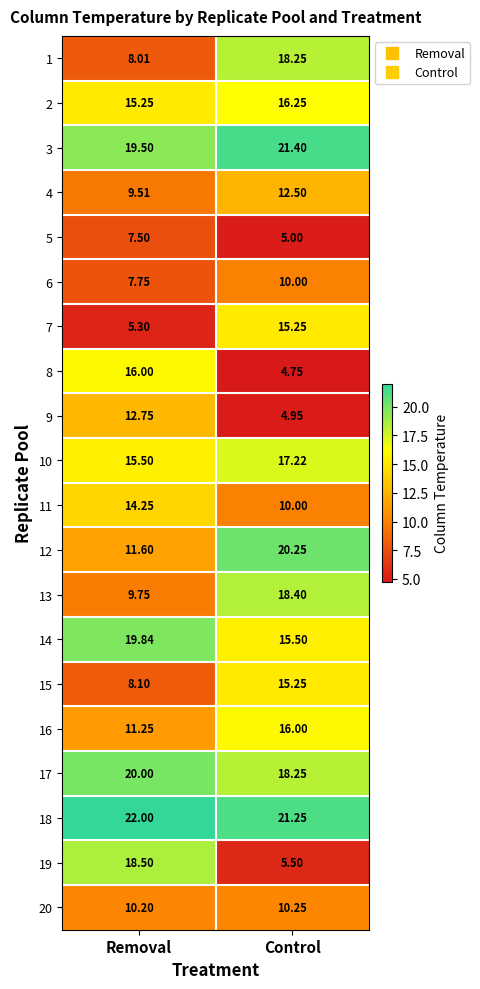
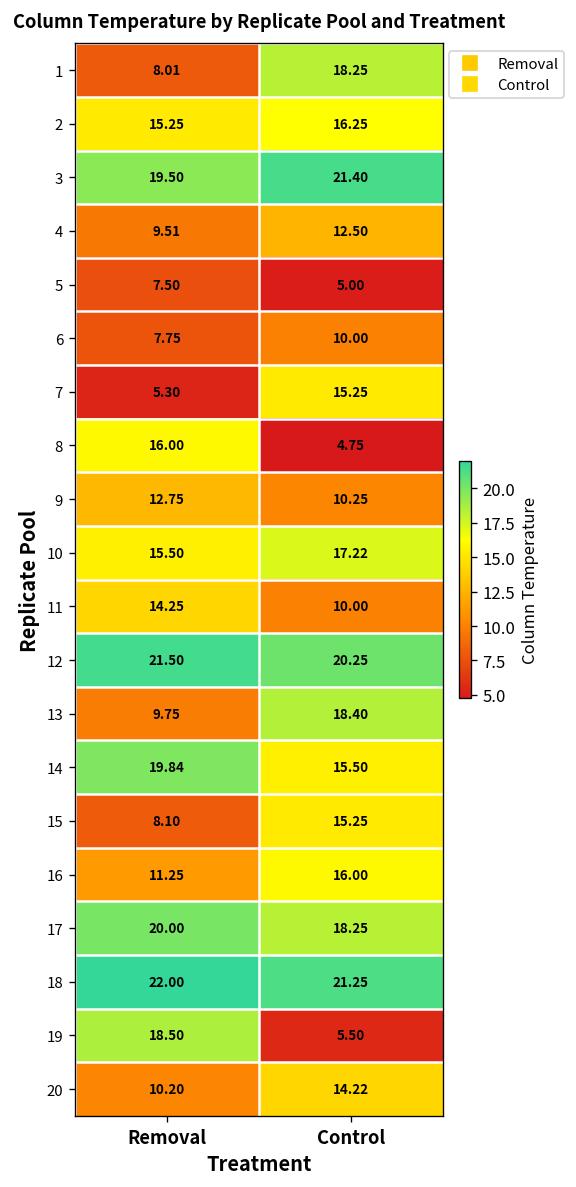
9, Control: 4.95 -> 10.25
12, Removal: 11.60 -> 21.50
20, Control: 10.25 -> 14.22
